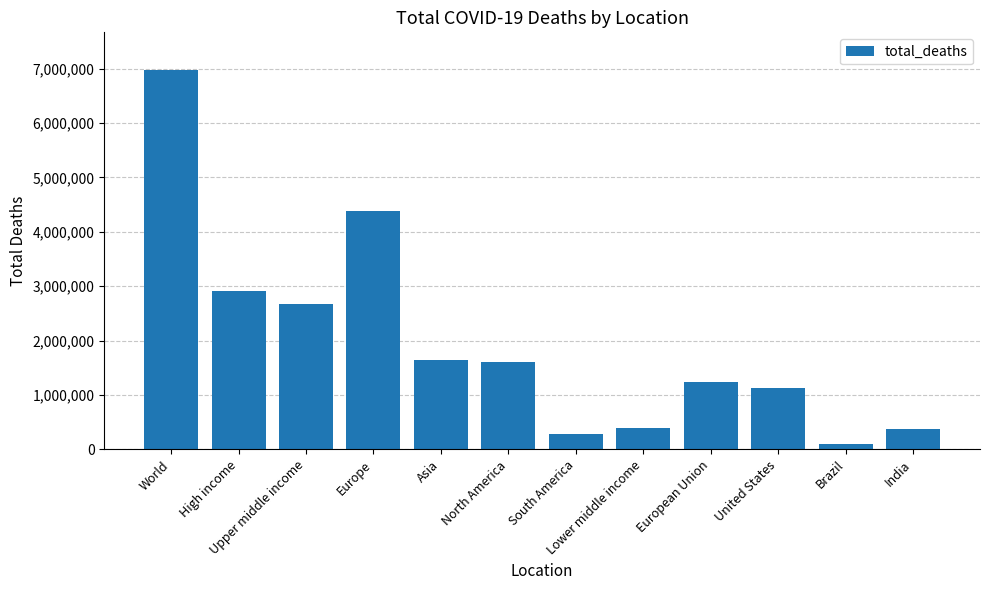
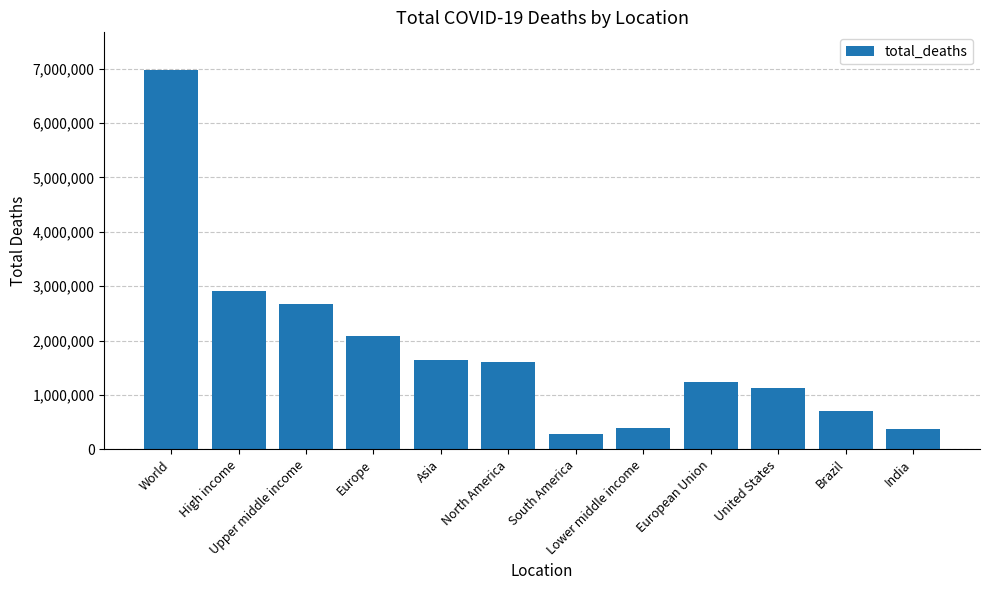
Europe: 4,400,000 -> 2,100,000
Brazil: 100,000 -> 700,000
